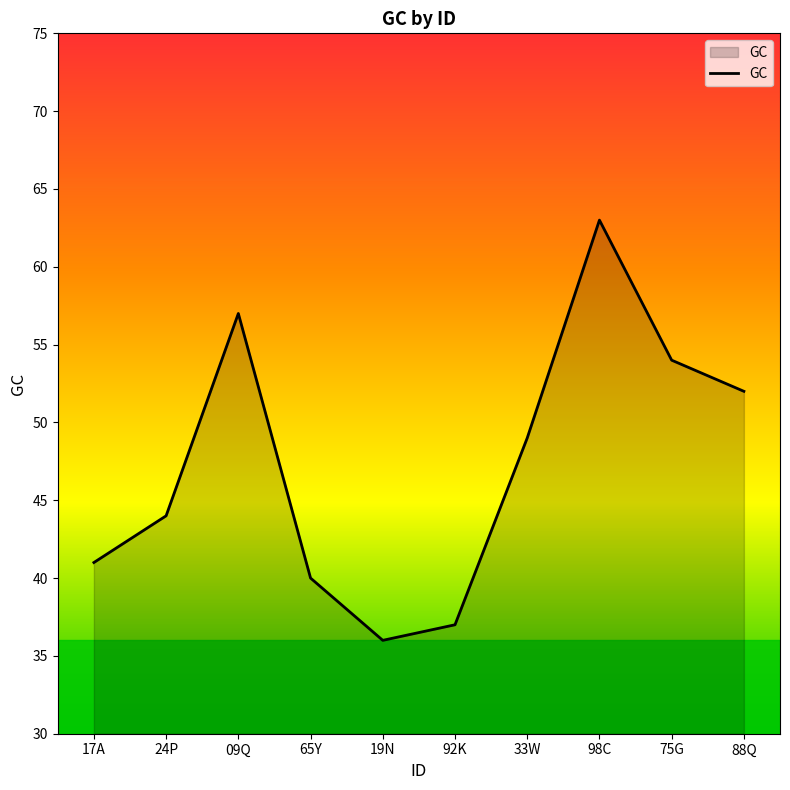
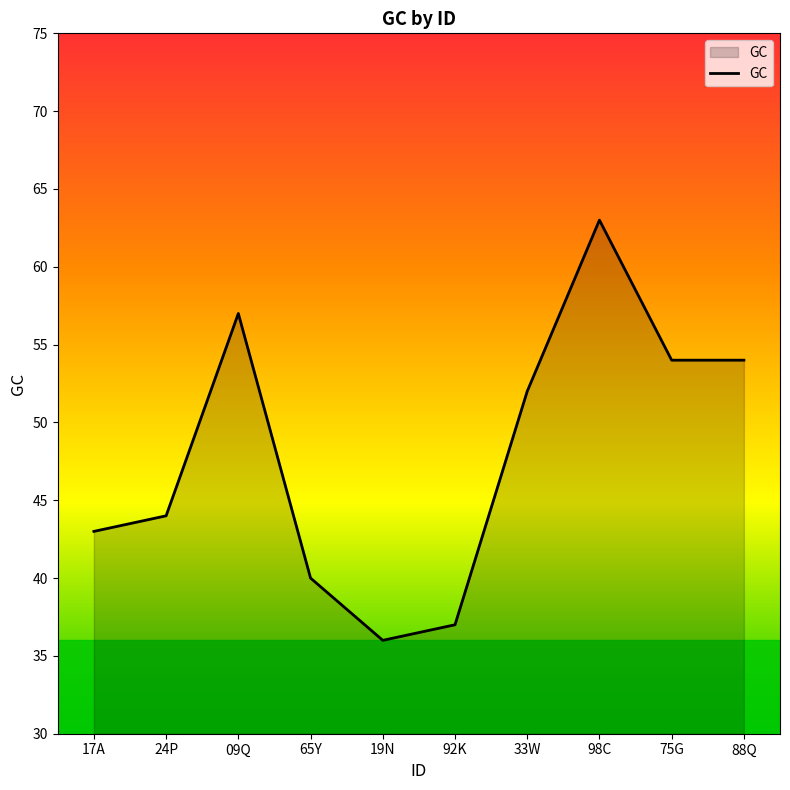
17A: 41 -> 43
33W: 49 -> 52
88Q: 52 -> 54
